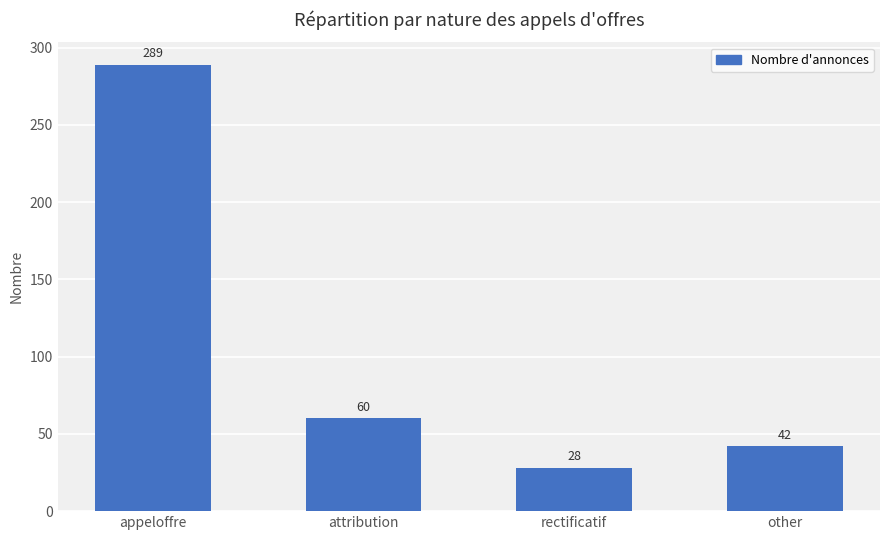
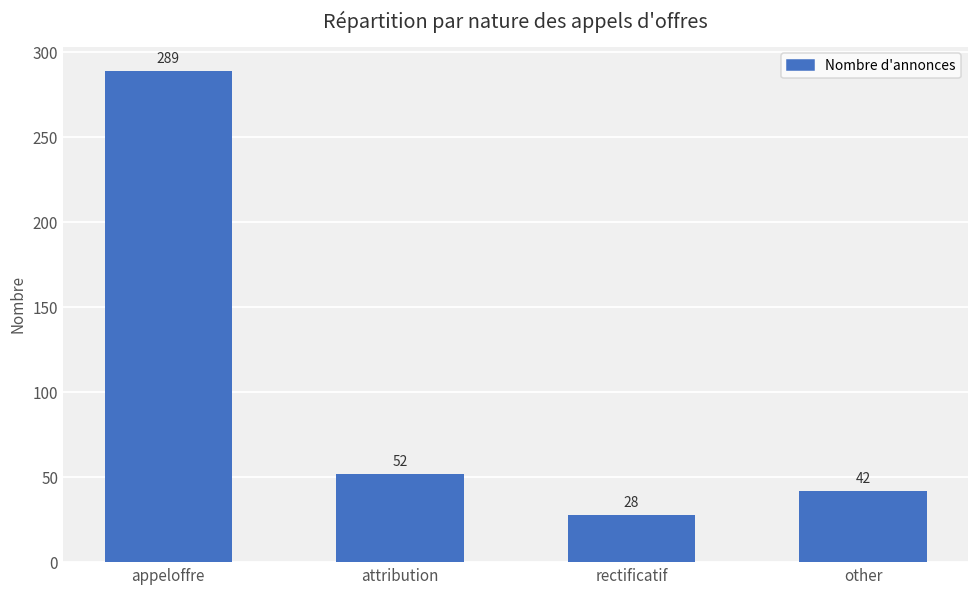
attribution: 60 -> 52
